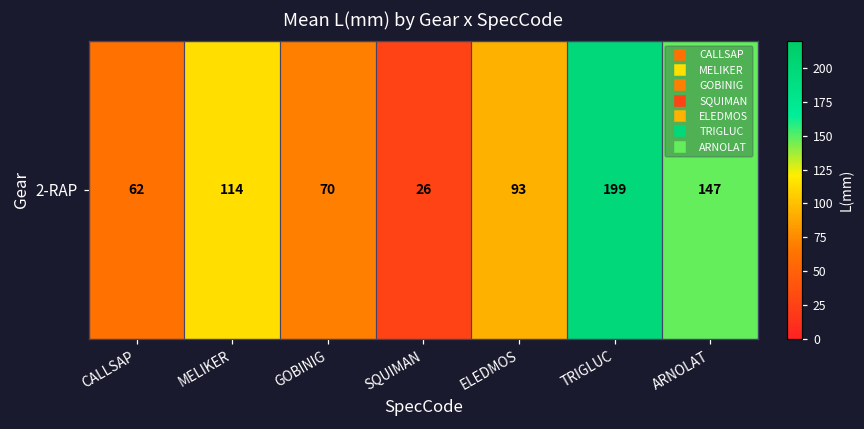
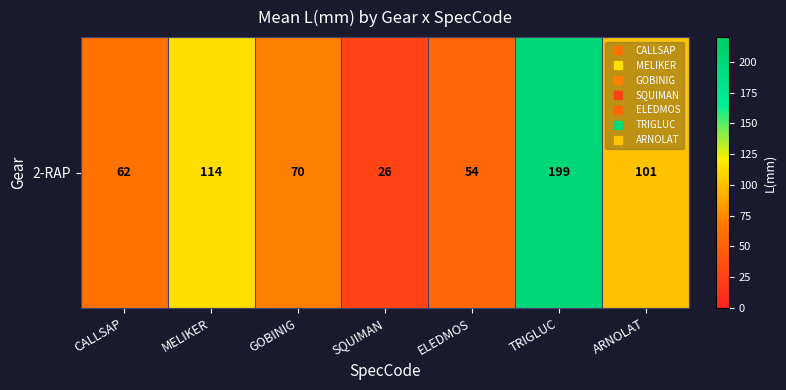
2-RAP, ELEDMOS: 93 -> 54
2-RAP, ARNOLAT: 147 -> 101
